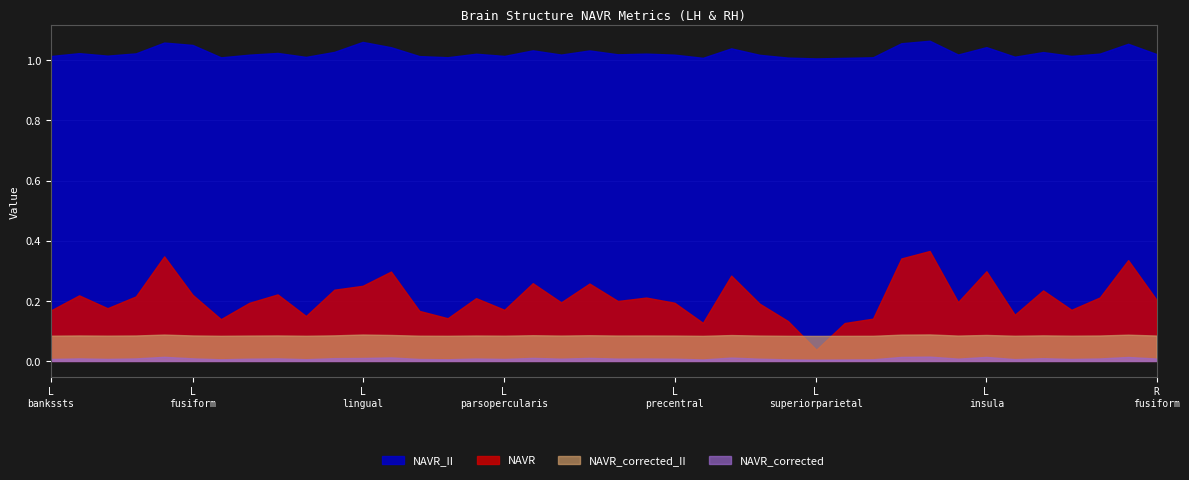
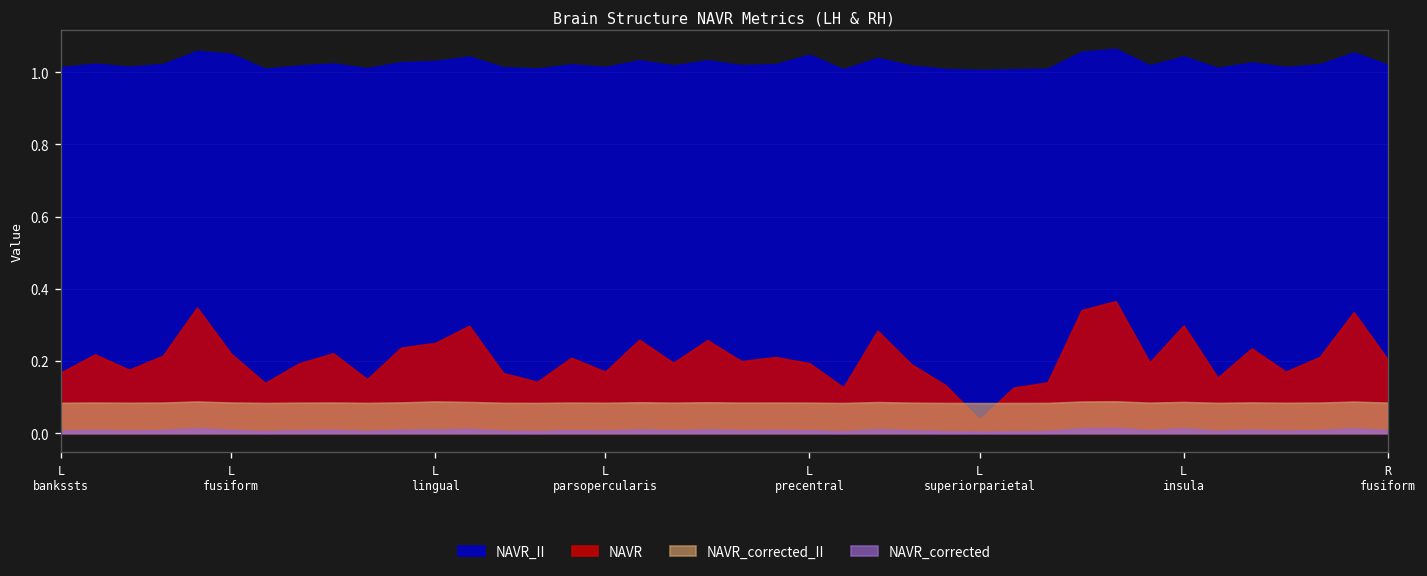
NAVR_II, L lingual: 1.06 -> 1.03
NAVR_II, L precentral: 1.02 -> 1.05
